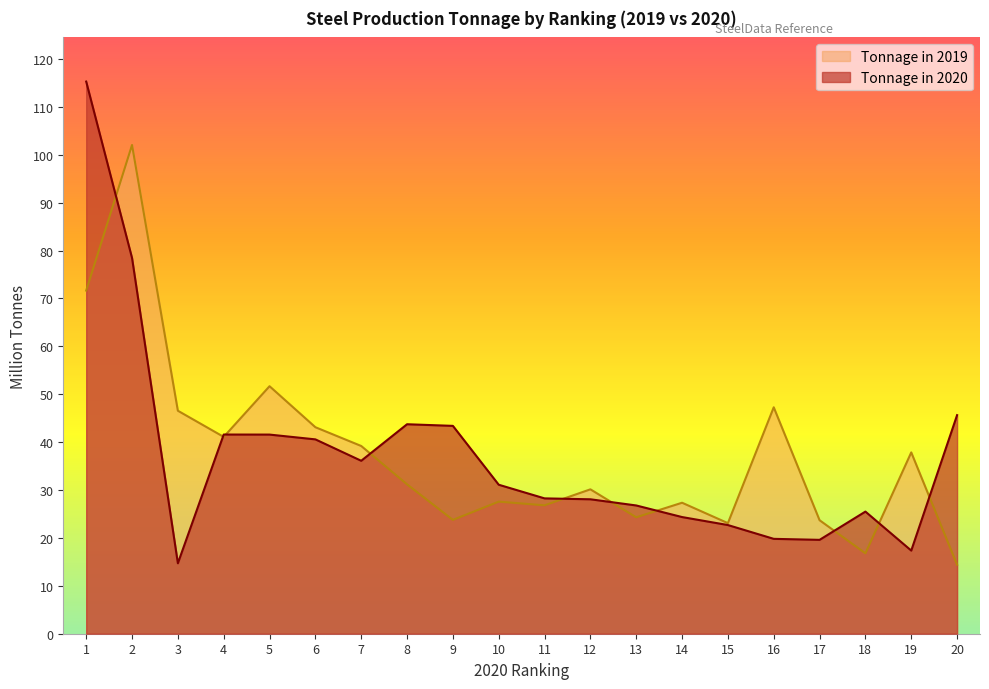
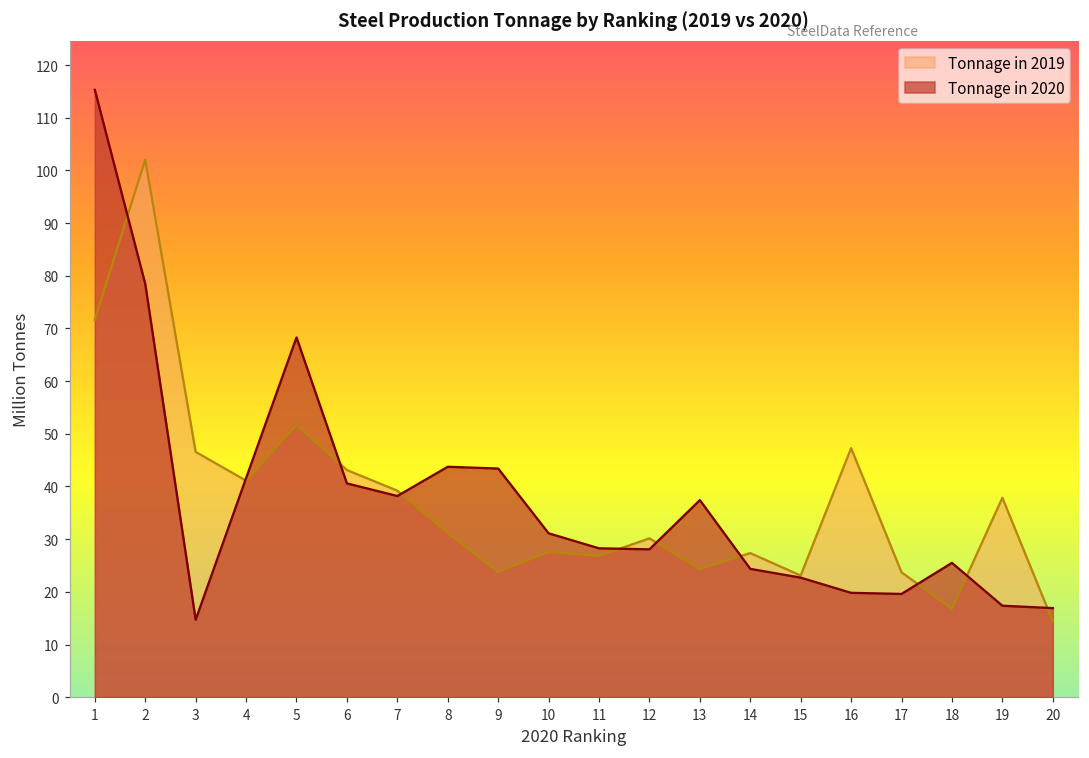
Tonnage in 2020, 5: 42 -> 68
Tonnage in 2020, 7: 36 -> 38
Tonnage in 2020, 13: 27 -> 37
Tonnage in 2020, 20: 46 -> 17
